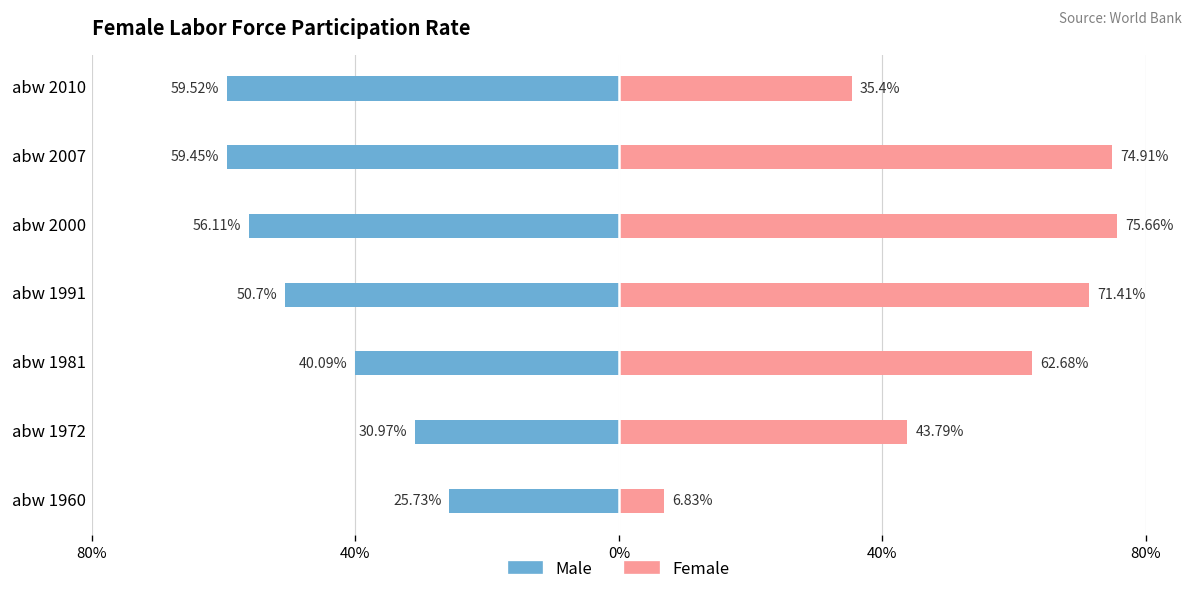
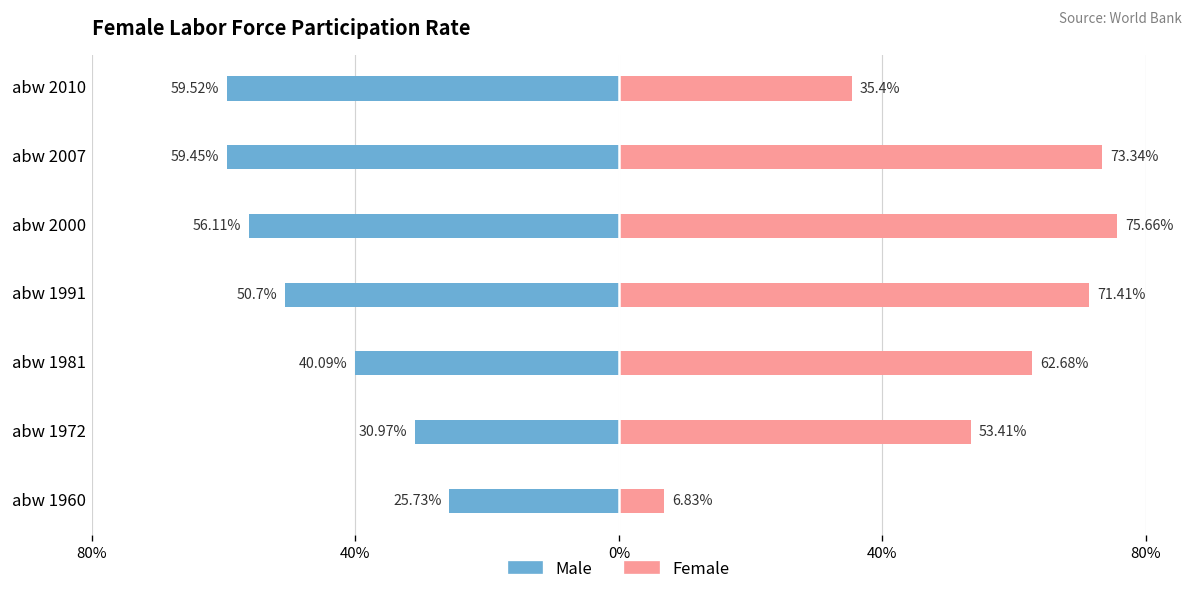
Female, abw 2007: 74.91% -> 73.34%
Female, abw 1972: 43.79% -> 53.41%
